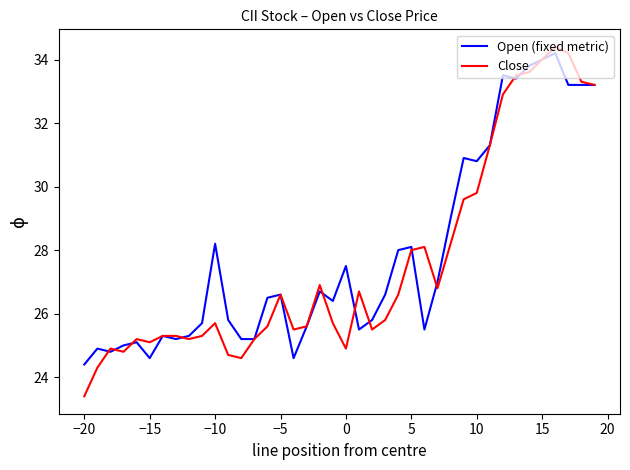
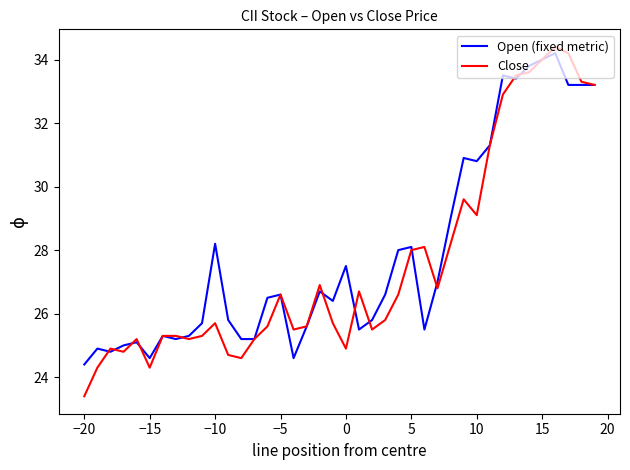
Close, −15: 25.1 -> 24.3
Close, 10: 29.8 -> 29.1
